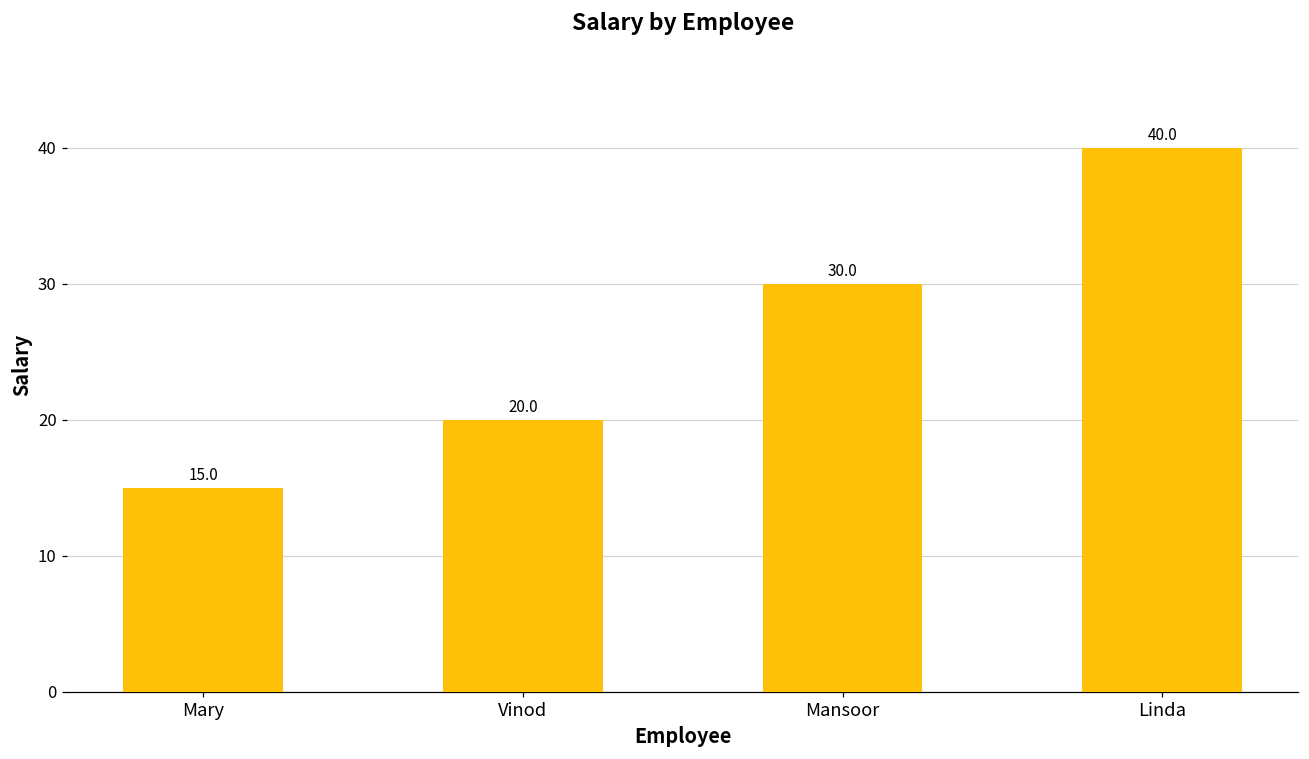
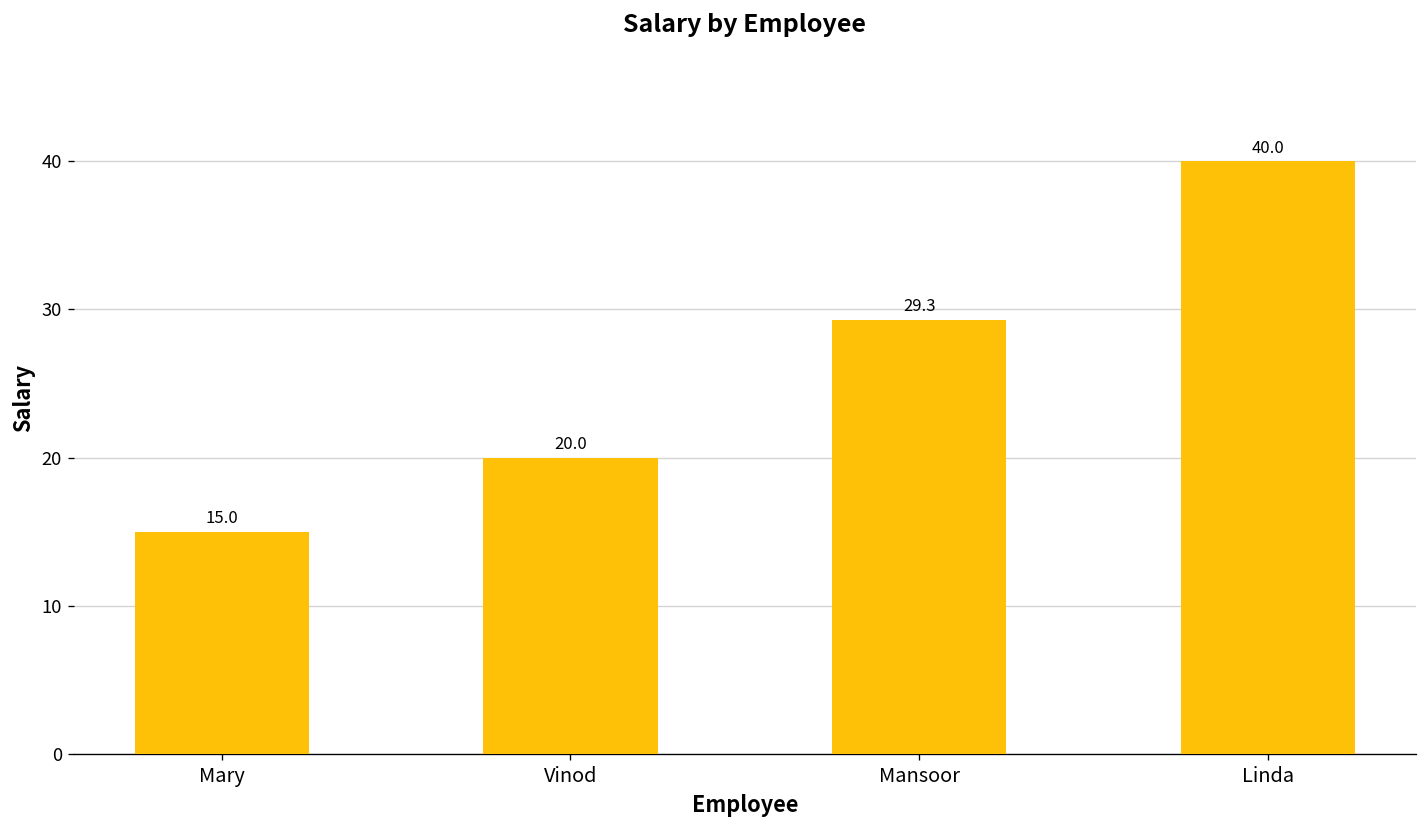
Mansoor: 30.0 -> 29.3
